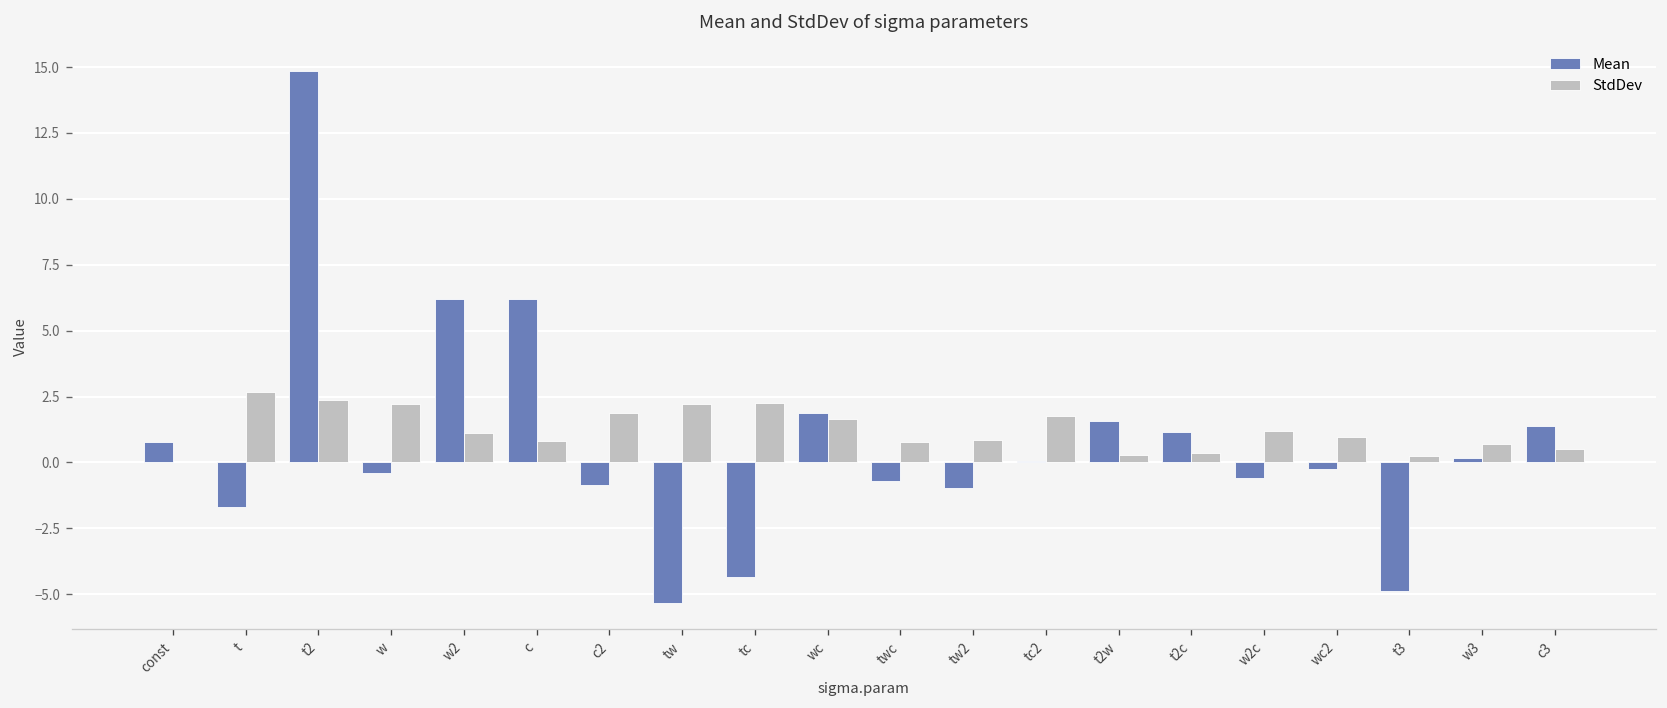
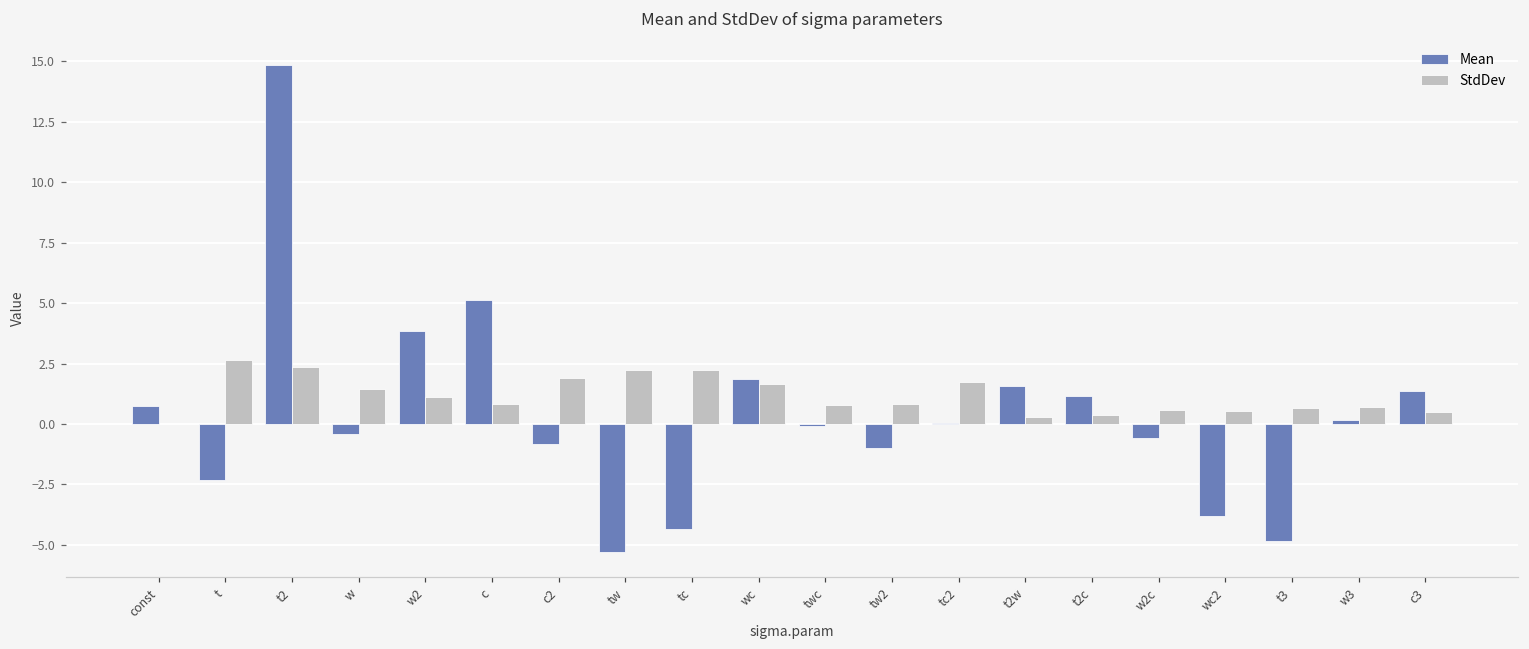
Mean, t: -1.7 -> -2.3
StdDev, w: 2.2 -> 1.4
Mean, w2: 6.2 -> 3.9
Mean, c: 6.2 -> 5.1
Mean, twc: -0.7 -> -0.1
StdDev, w2c: 1.2 -> 0.6
Mean, wc2: -0.2 -> -3.8
StdDev, wc2: 1.0 -> 0.5
StdDev, t3: 0.2 -> 0.7
